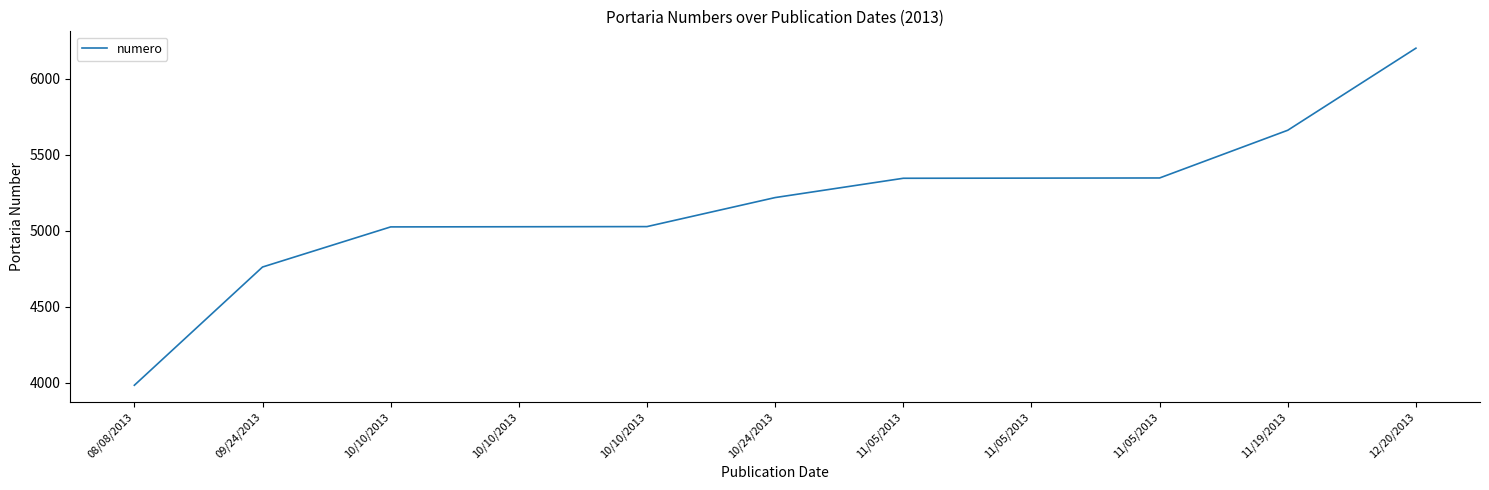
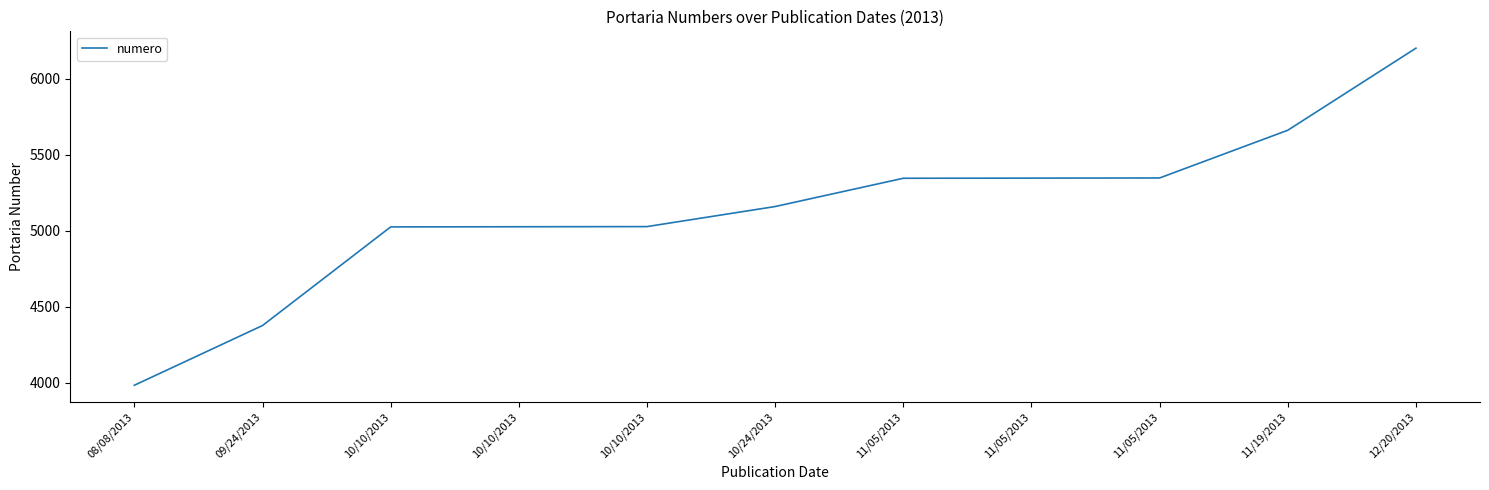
09/24/2013: 4760 -> 4380
10/24/2013: 5220 -> 5160
